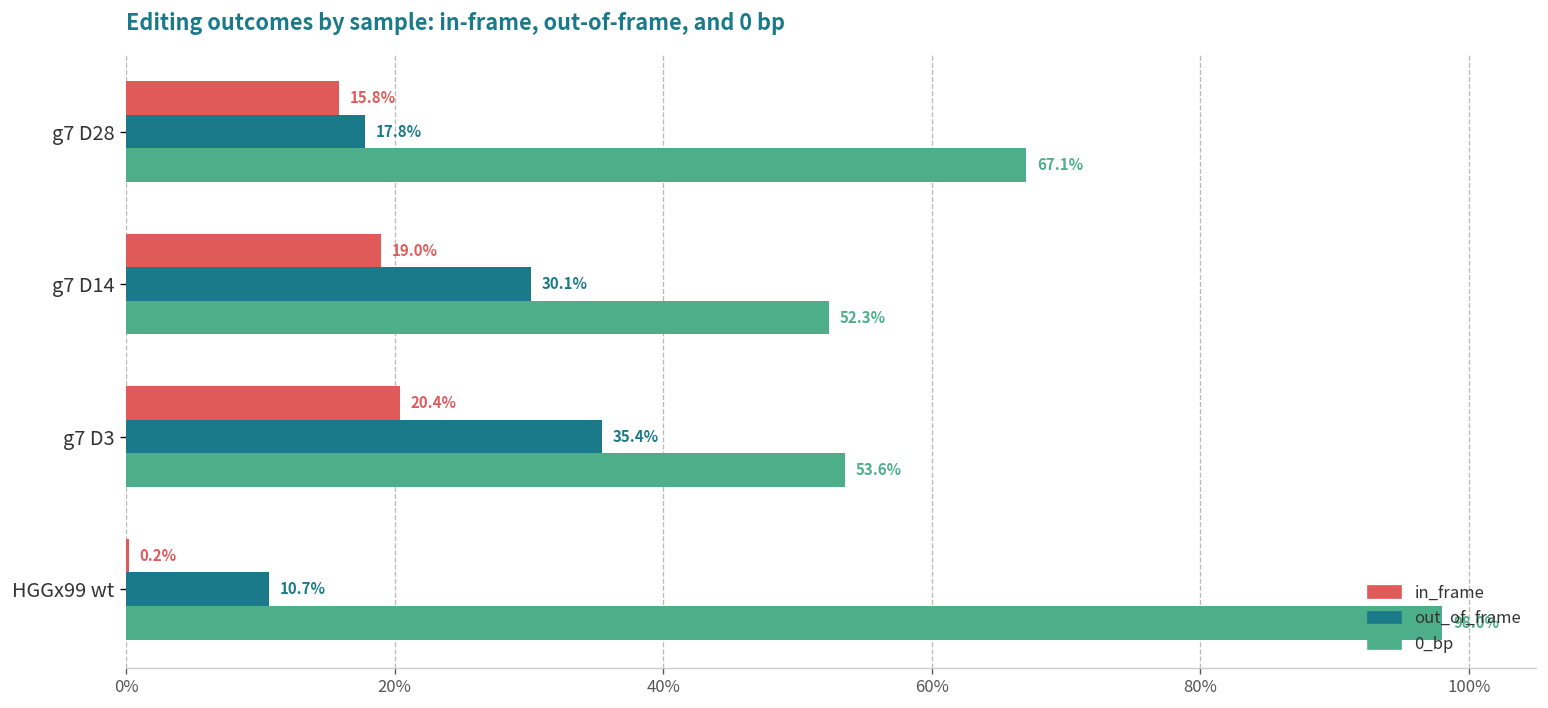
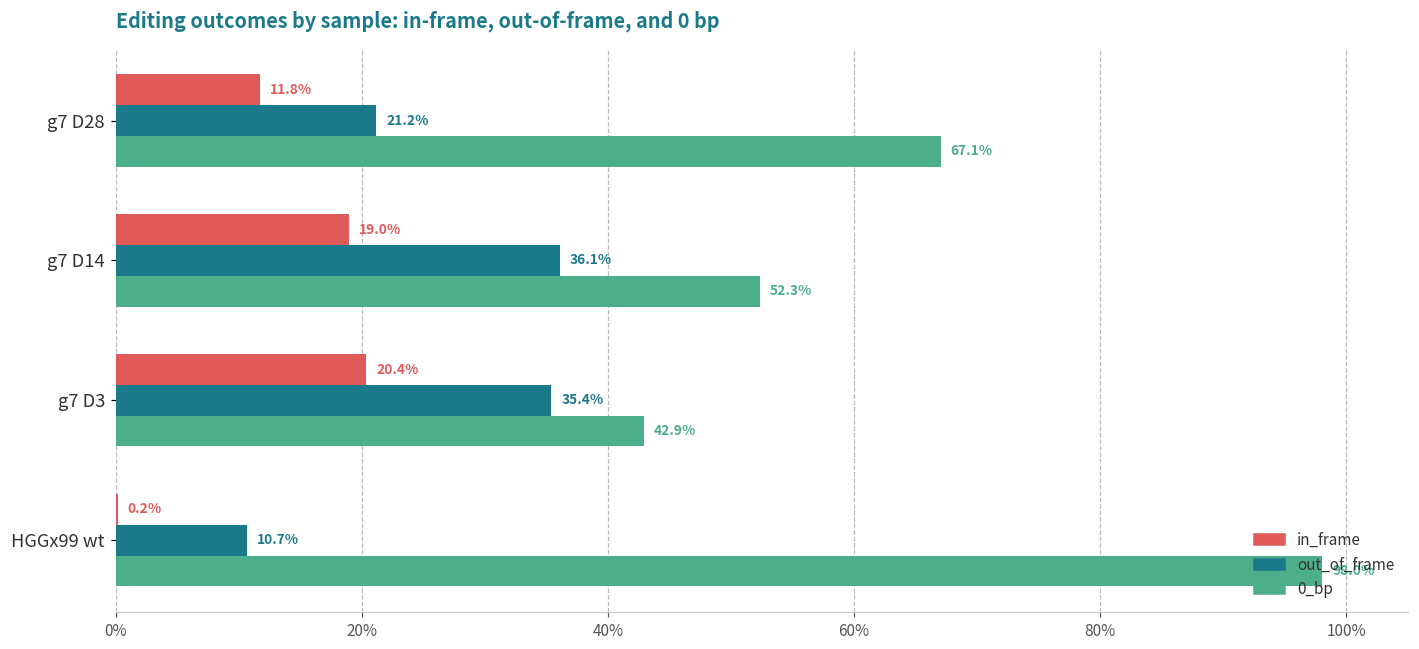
in_frame, g7 D28: 15.8% -> 11.8%
out_of_frame, g7 D28: 17.8% -> 21.2%
out_of_frame, g7 D14: 30.1% -> 36.1%
0_bp, g7 D3: 53.6% -> 42.9%
